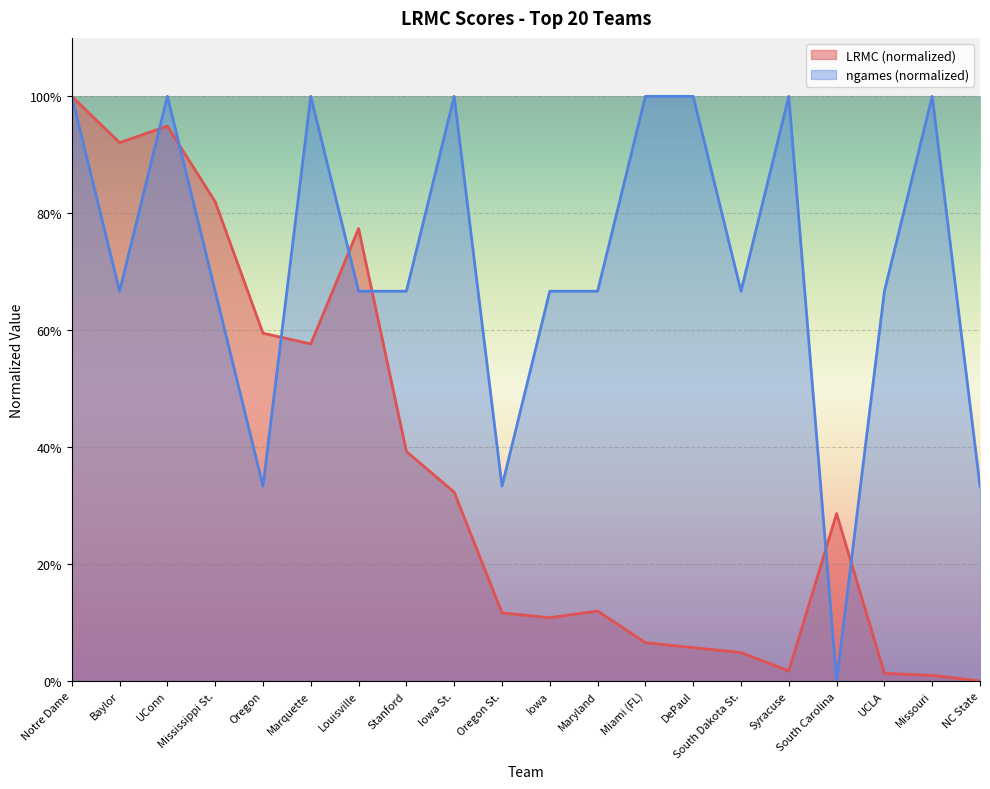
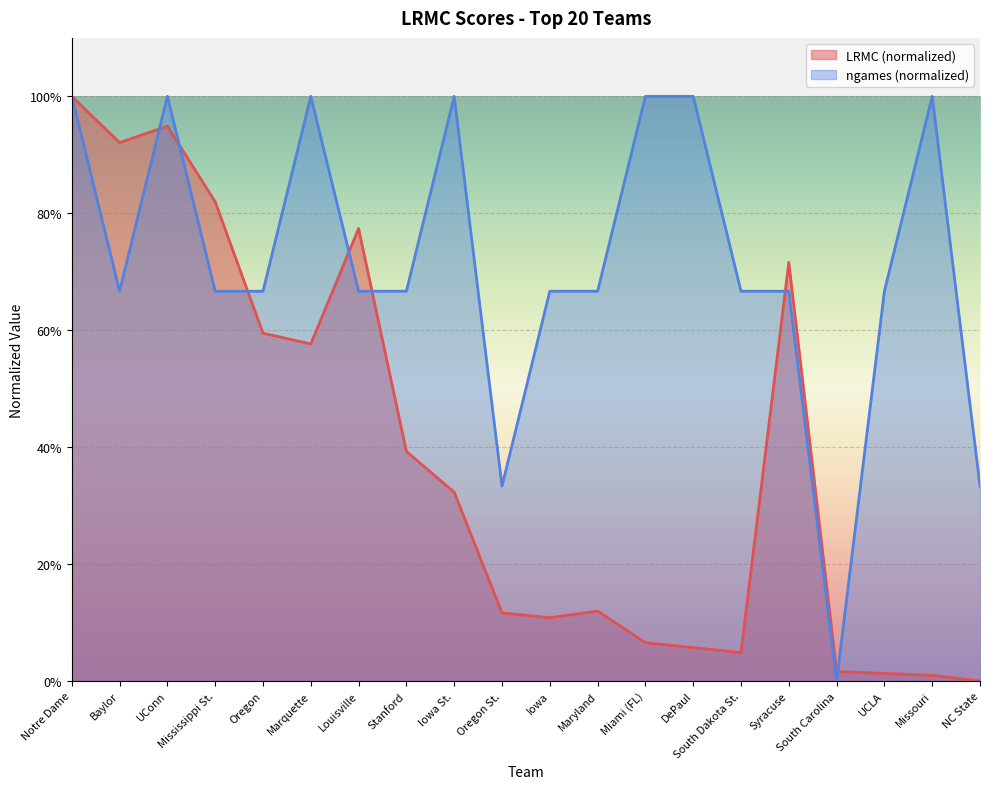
ngames (normalized), Oregon: 33% -> 67%
LRMC (normalized), Syracuse: 2% -> 72%
ngames (normalized), Syracuse: 100% -> 67%
LRMC (normalized), South Carolina: 29% -> 2%
